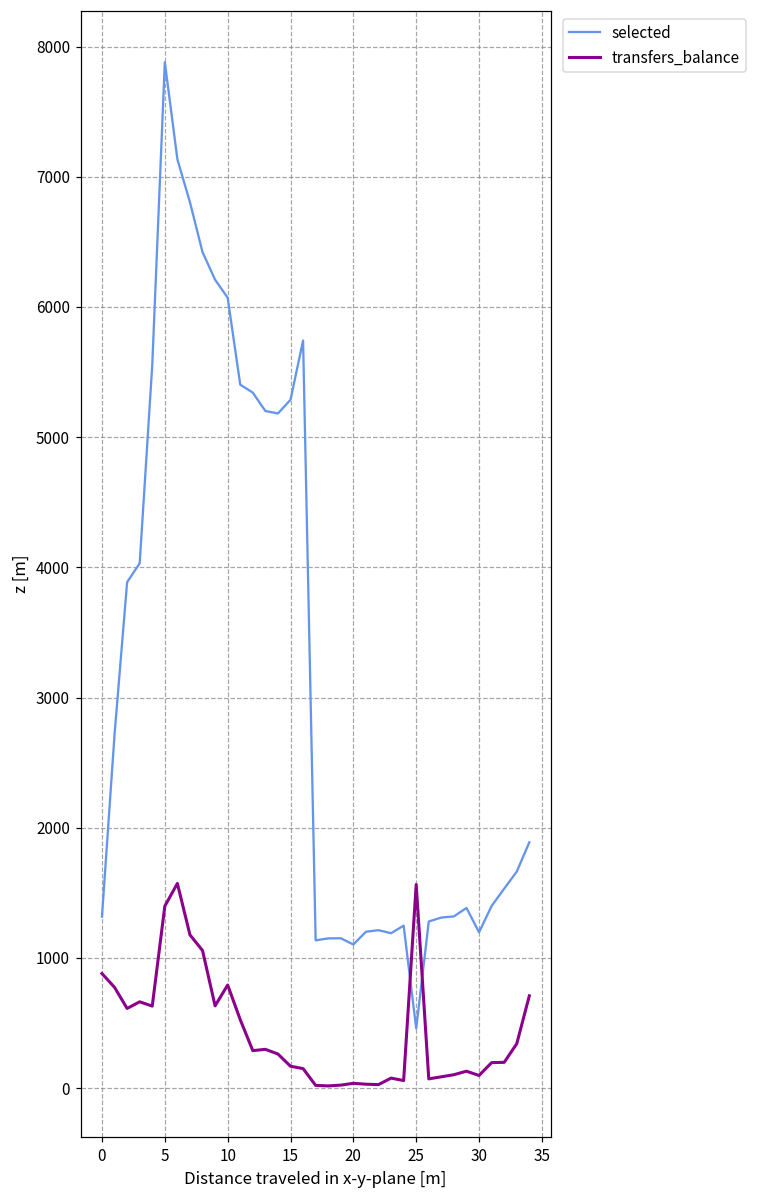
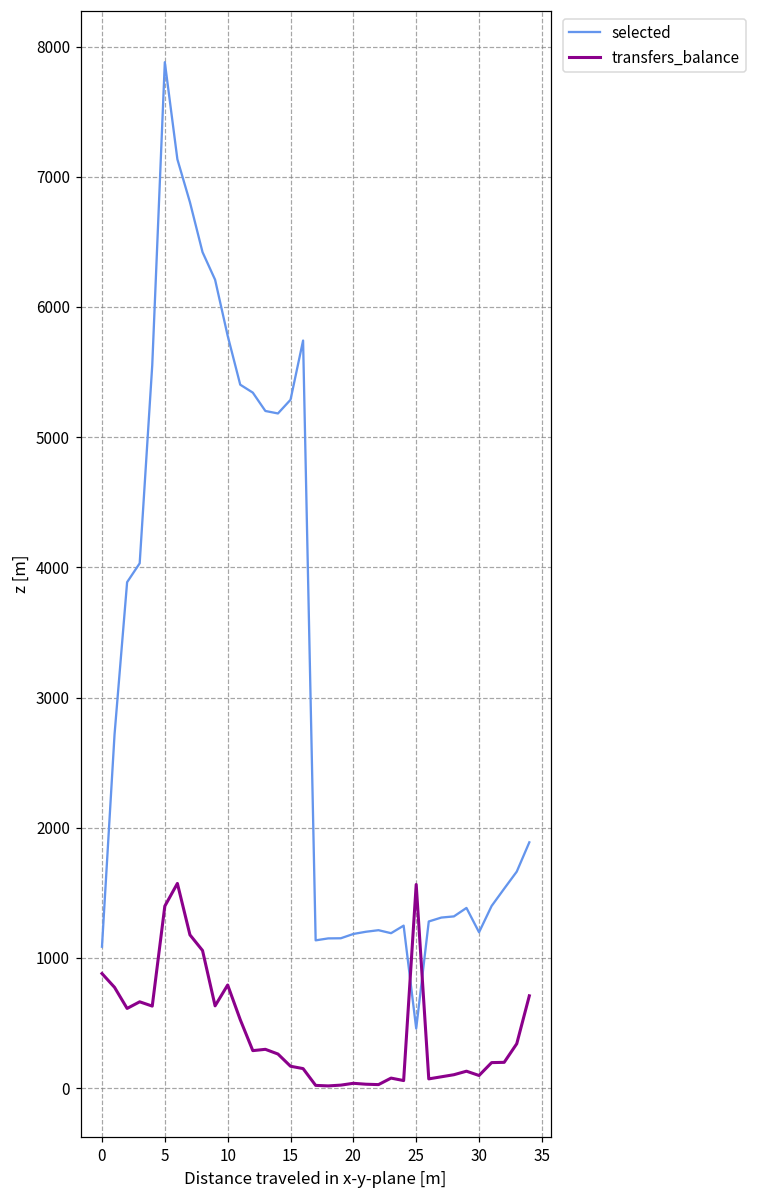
selected, 0: 1320 -> 1090
selected, 10: 6070 -> 5780
selected, 20: 1100 -> 1180
